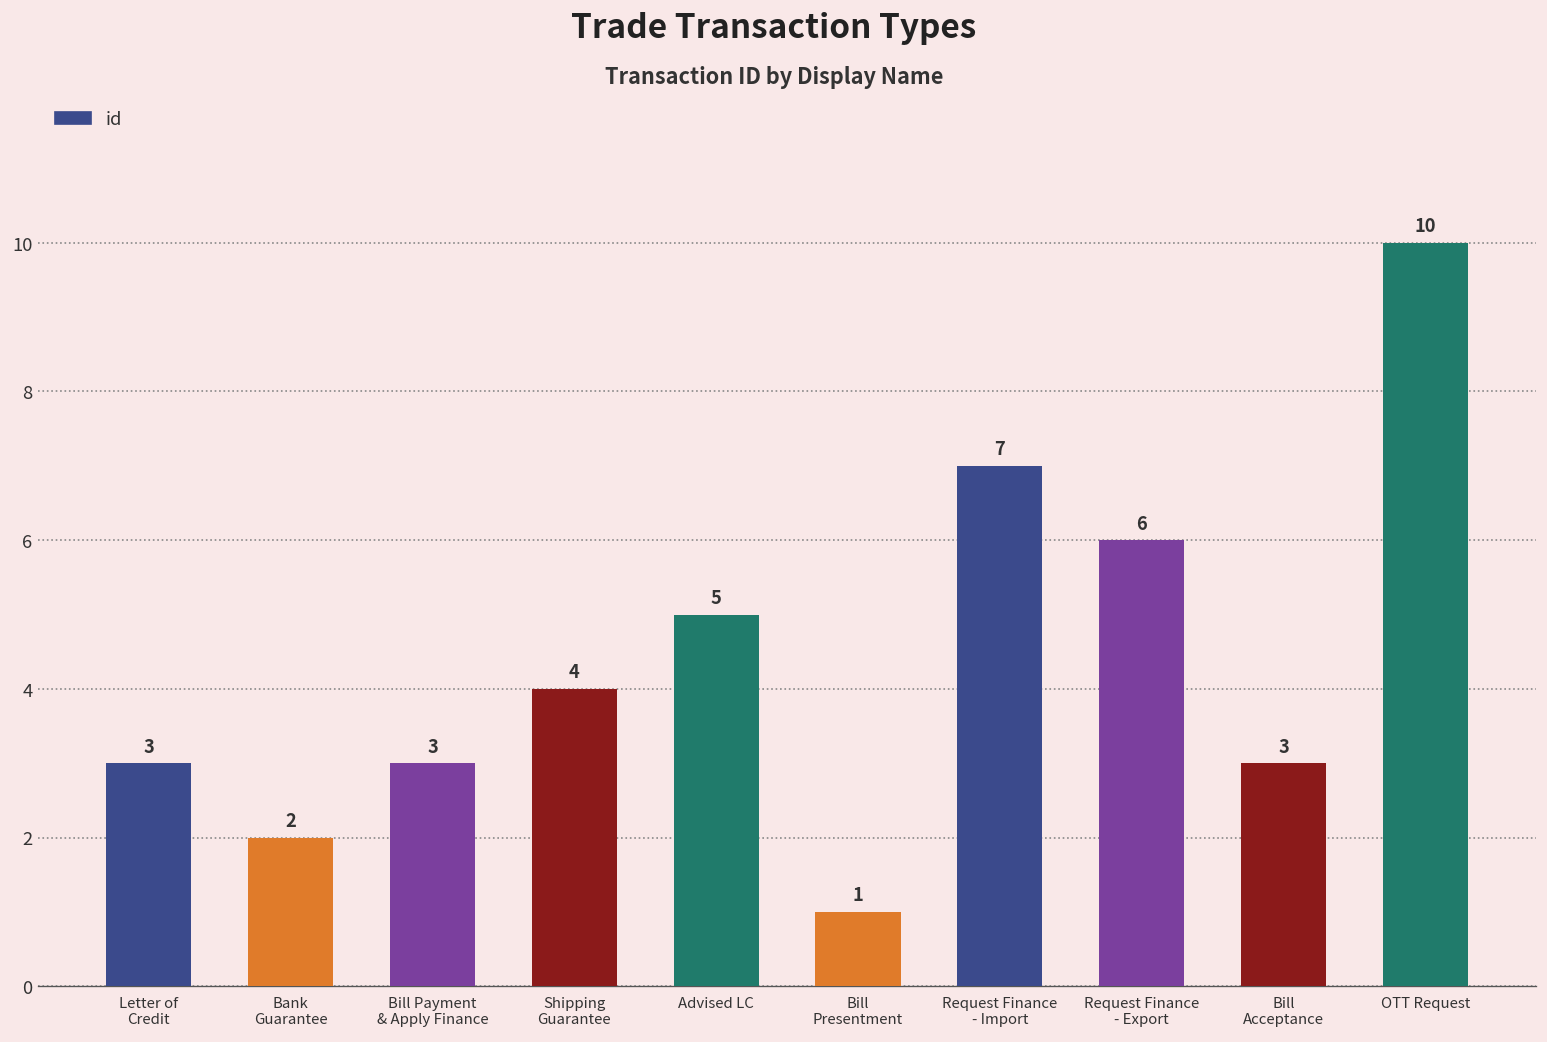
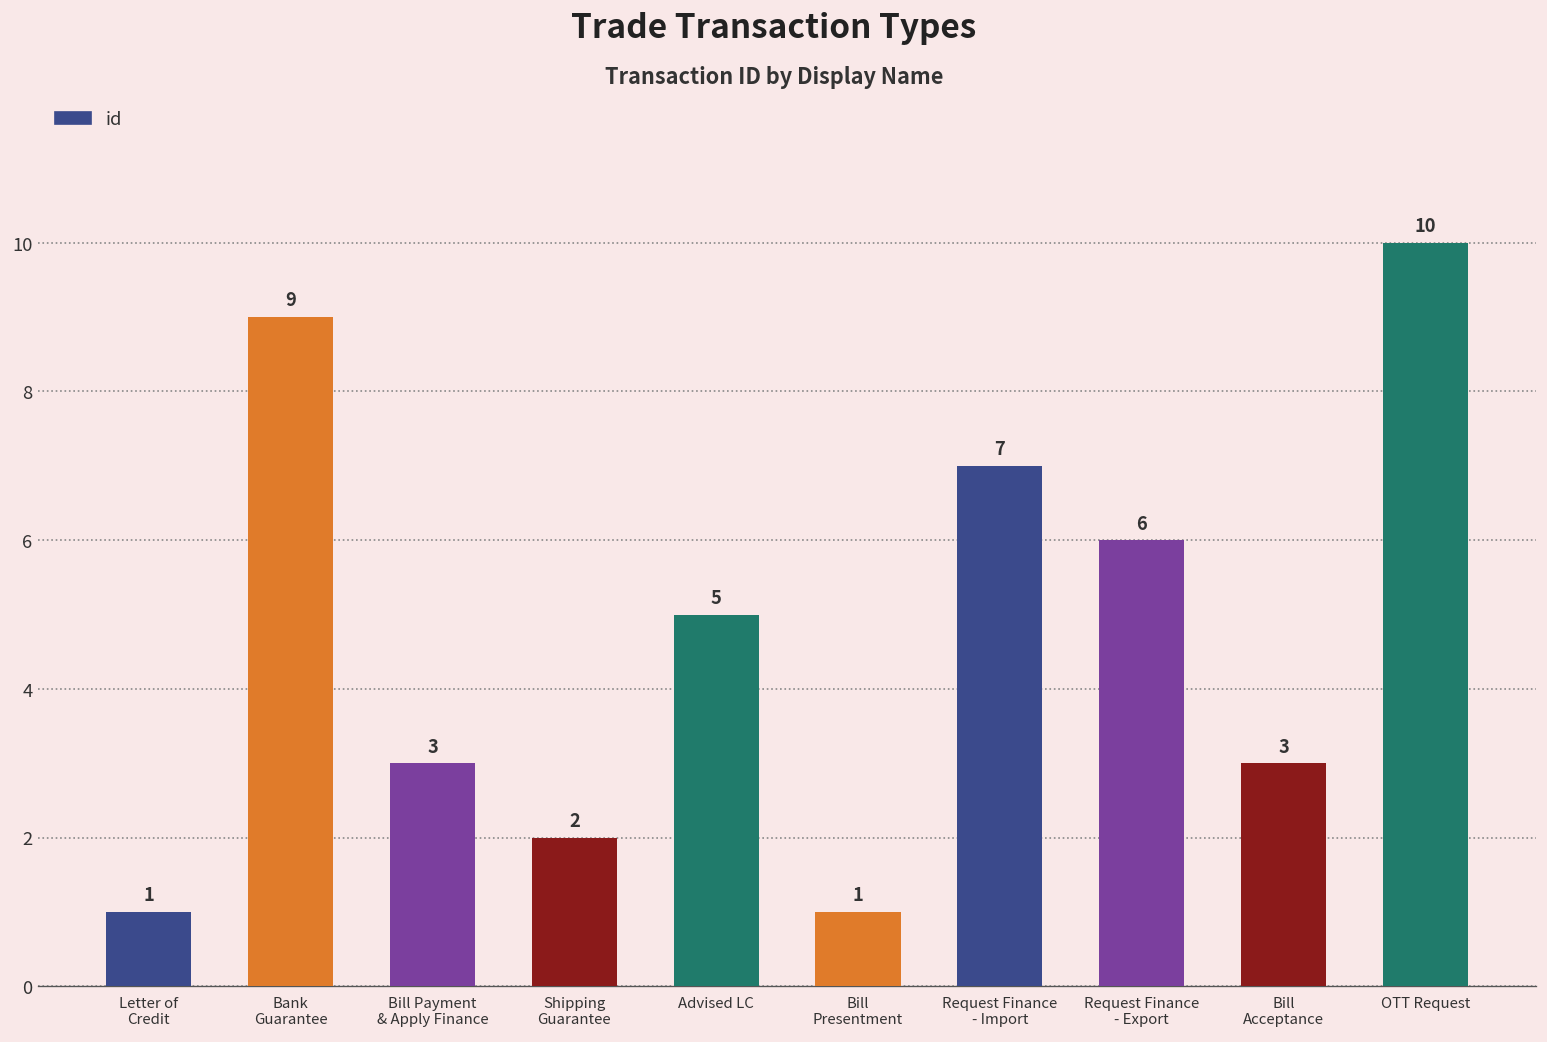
Letter of Credit: 3 -> 1
Bank Guarantee: 2 -> 9
Shipping Guarantee: 4 -> 2
